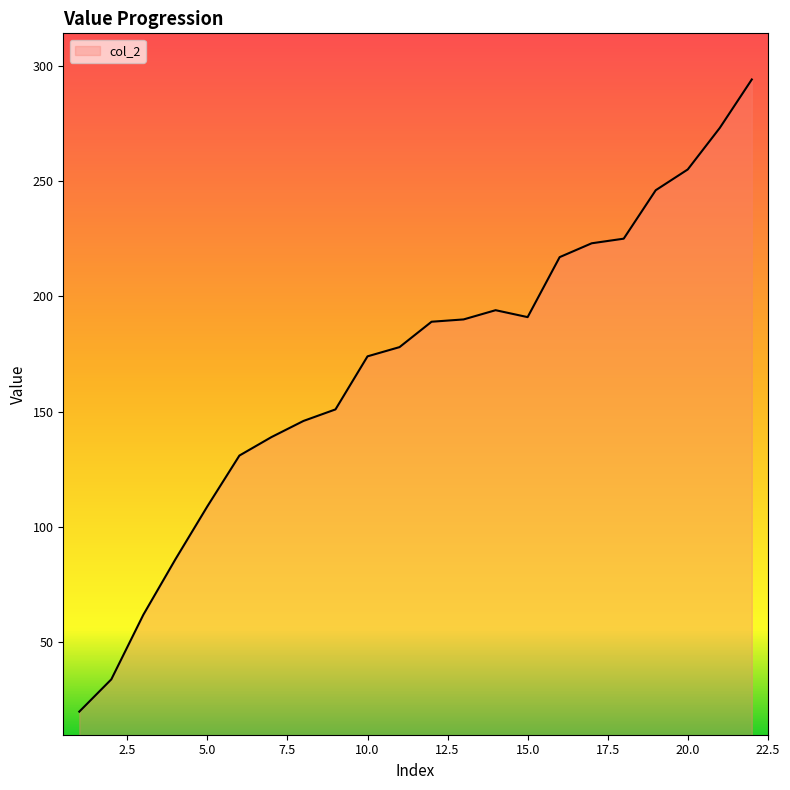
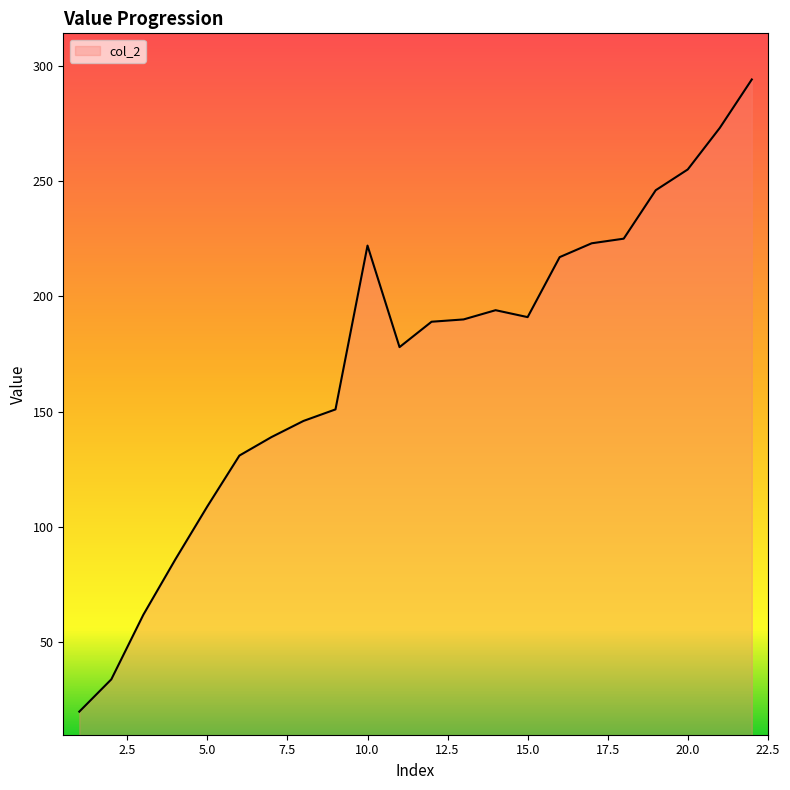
10.0: 174 -> 222
